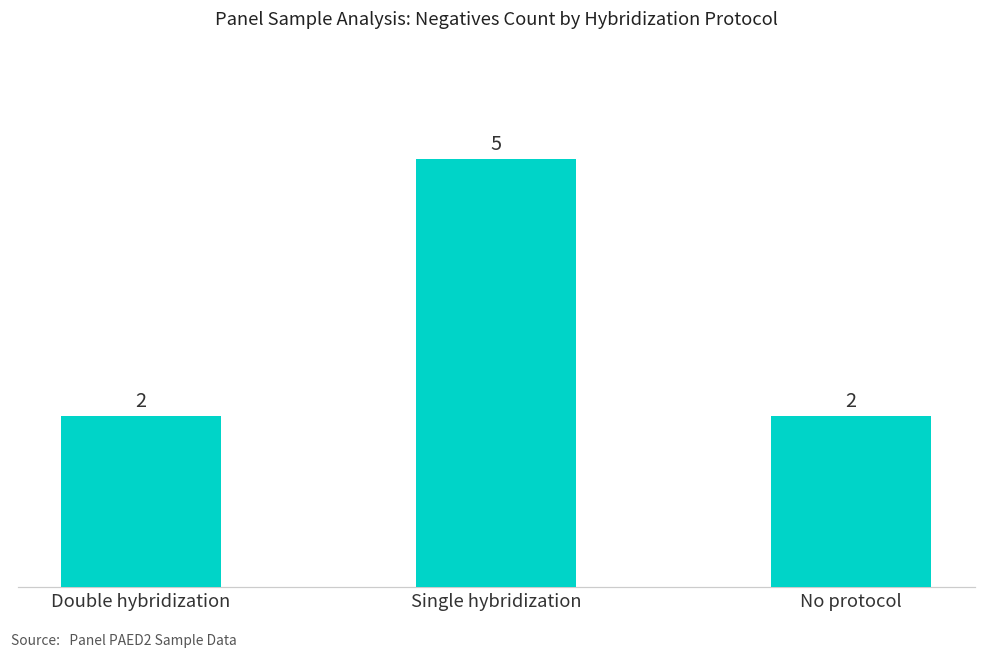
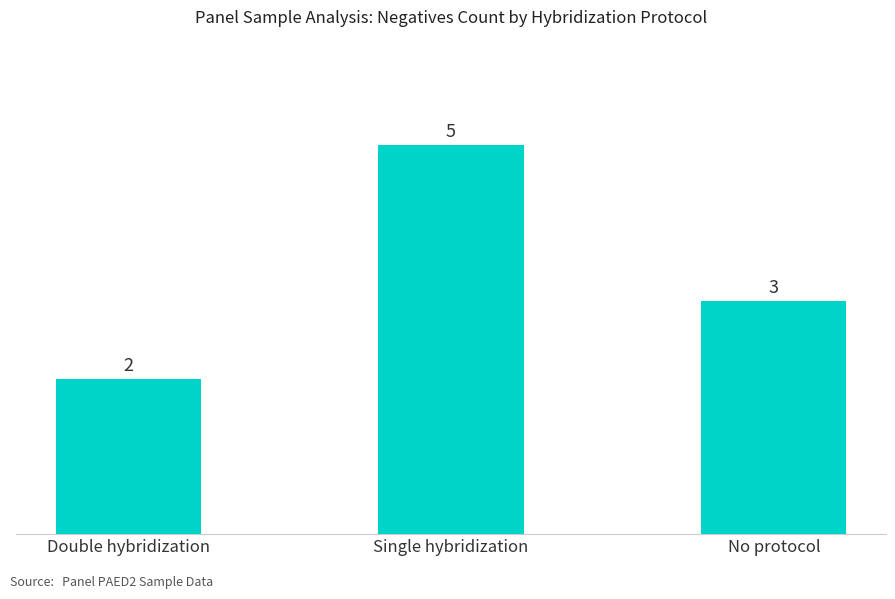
No protocol: 2 -> 3
